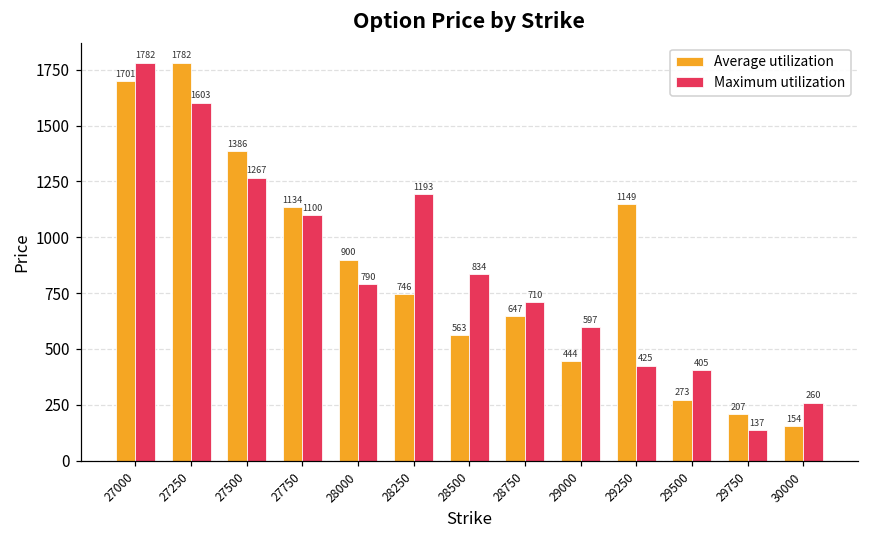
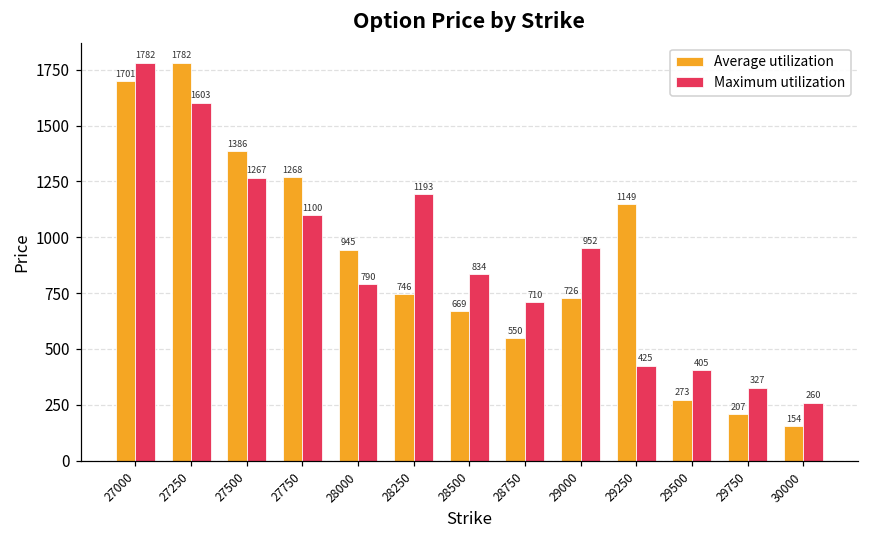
Average utilization, 27750: 1134 -> 1268
Average utilization, 28000: 900 -> 945
Average utilization, 28500: 563 -> 669
Average utilization, 28750: 647 -> 550
Average utilization, 29000: 444 -> 726
Maximum utilization, 29000: 597 -> 952
Maximum utilization, 29750: 137 -> 327
